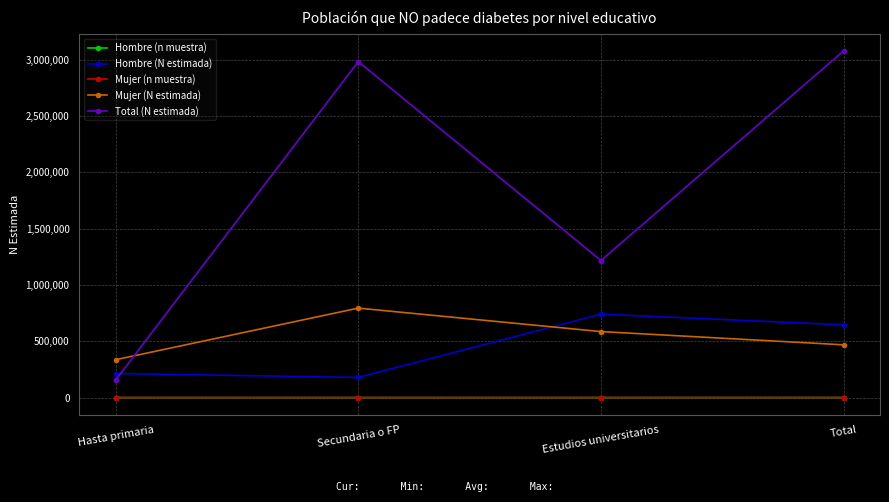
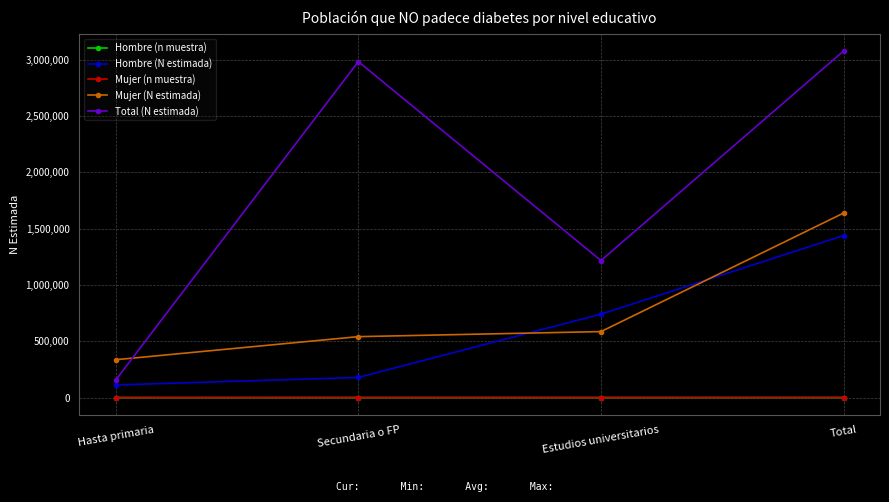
Hombre (N estimada), Hasta primaria: 210,000 -> 110,000
Mujer (N estimada), Secundaria o FP: 790,000 -> 540,000
Hombre (N estimada), Total: 650,000 -> 1,440,000
Mujer (N estimada), Total: 470,000 -> 1,640,000
